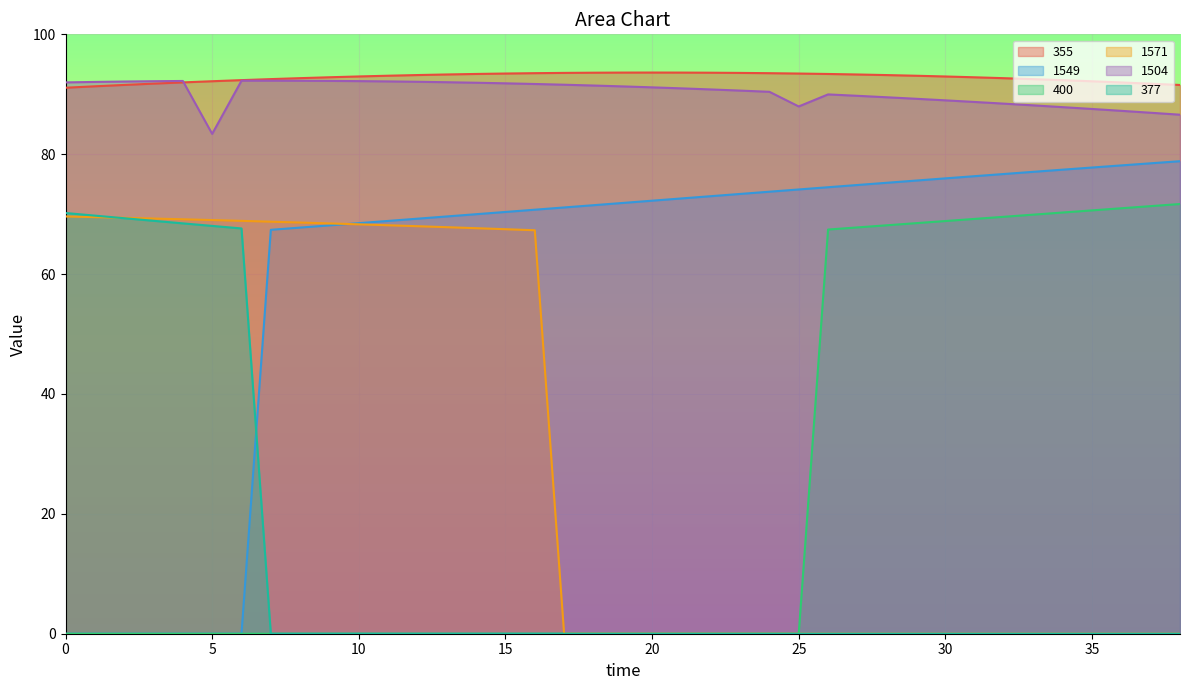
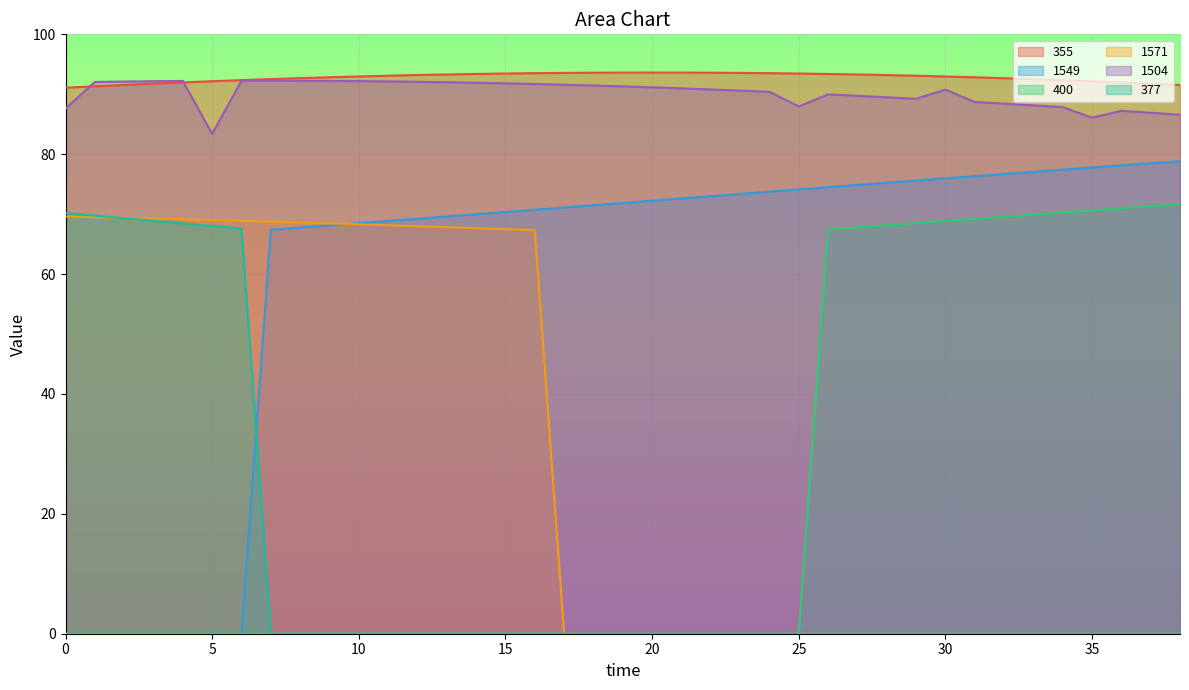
1504, 0: 92 -> 88
1504, 30: 89 -> 91
1504, 35: 88 -> 86
